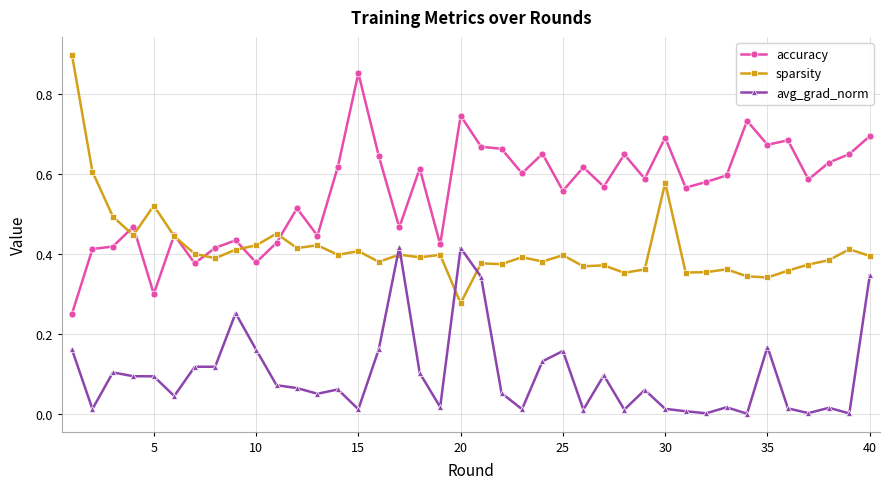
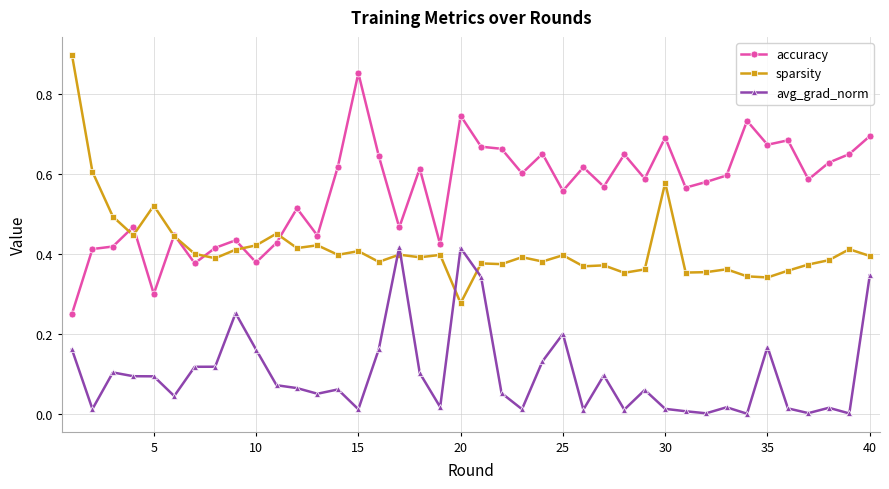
avg_grad_norm, 25: 0.16 -> 0.20
